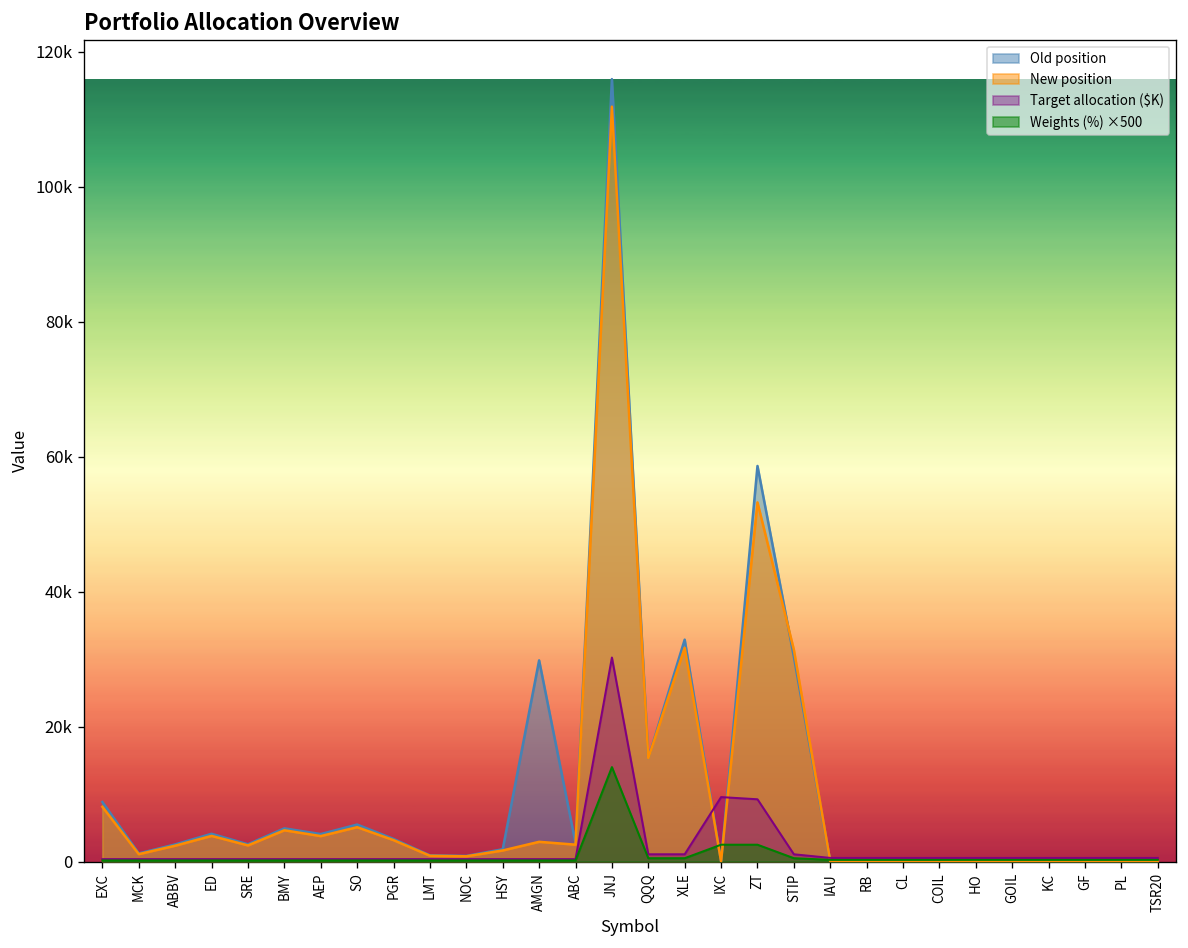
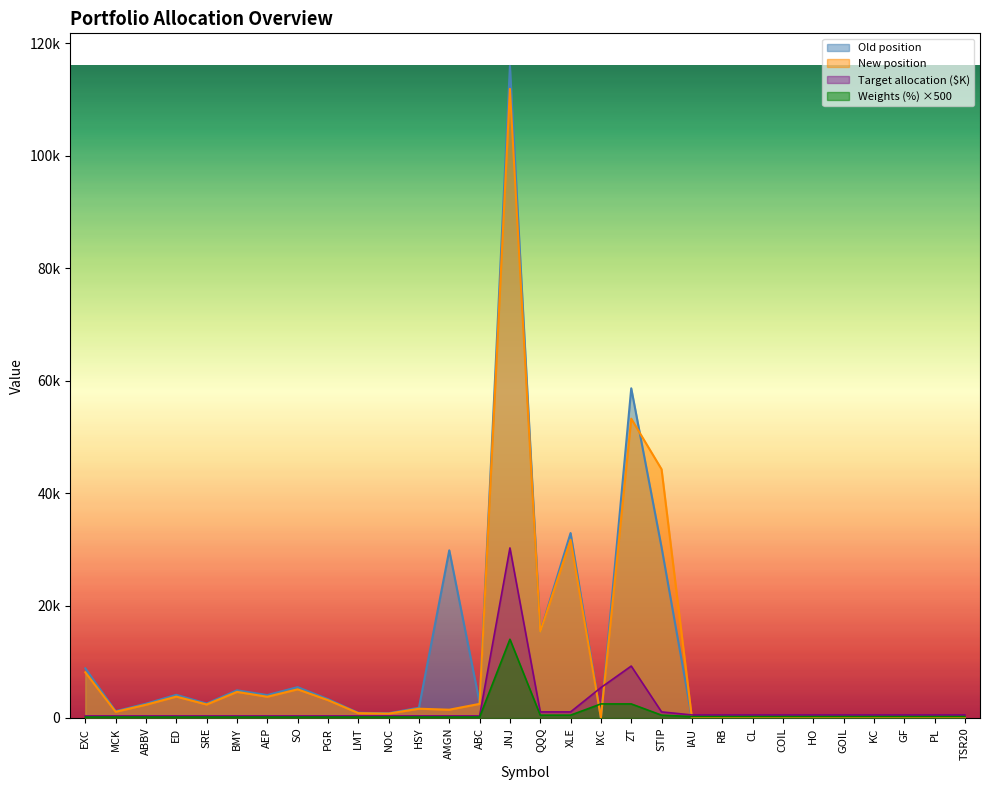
New position, AMGN: 3000 -> 1000
Target allocation ($K), IXC: 10000 -> 5000
New position, STIP: 31000 -> 44000
